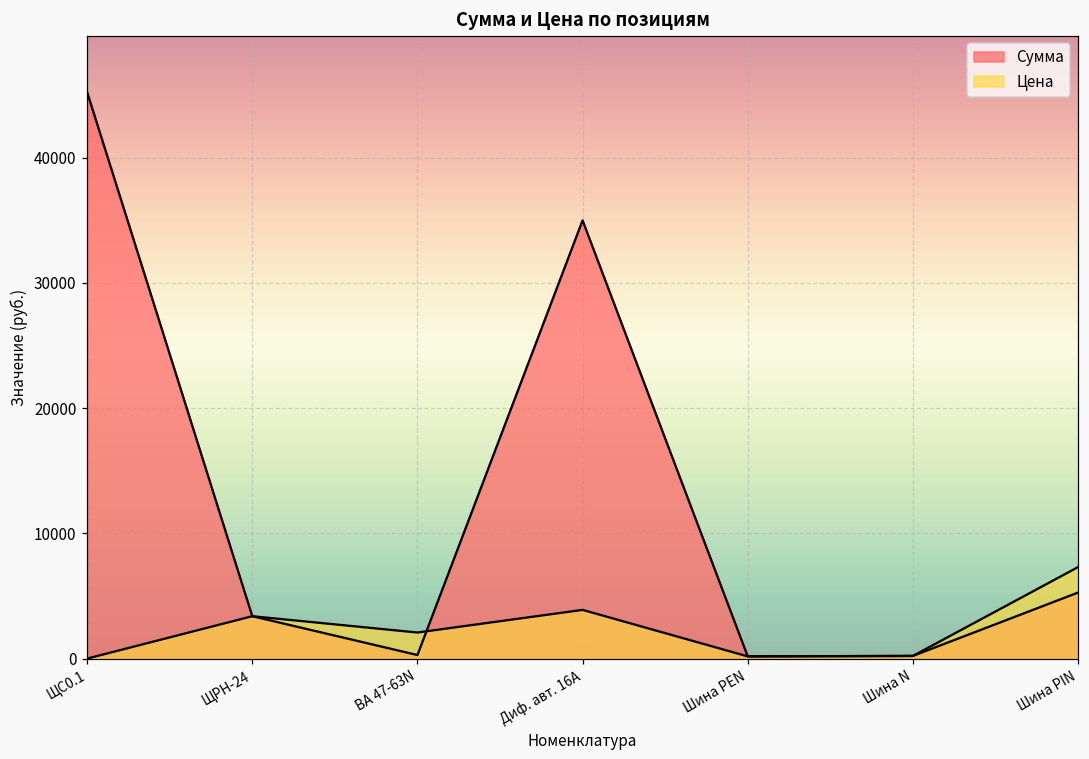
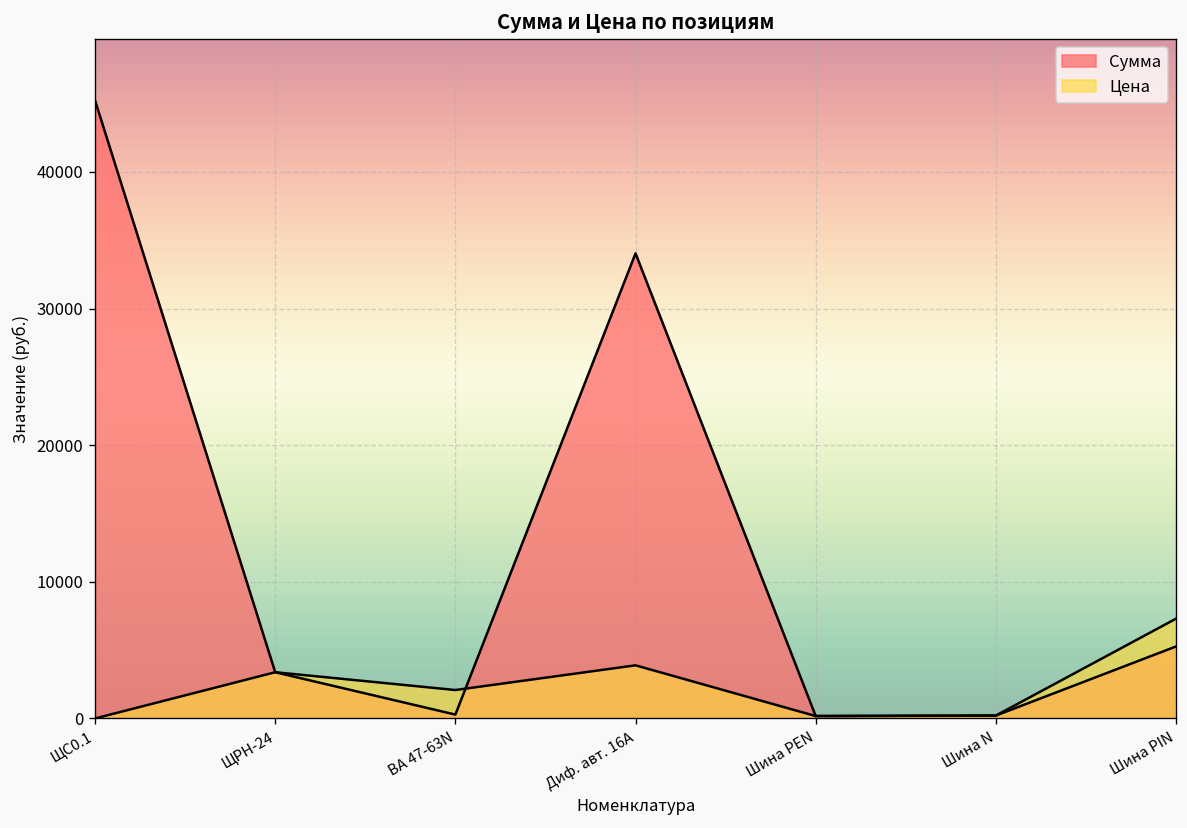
Сумма, Диф. авт. 16А: 35000 -> 34000
